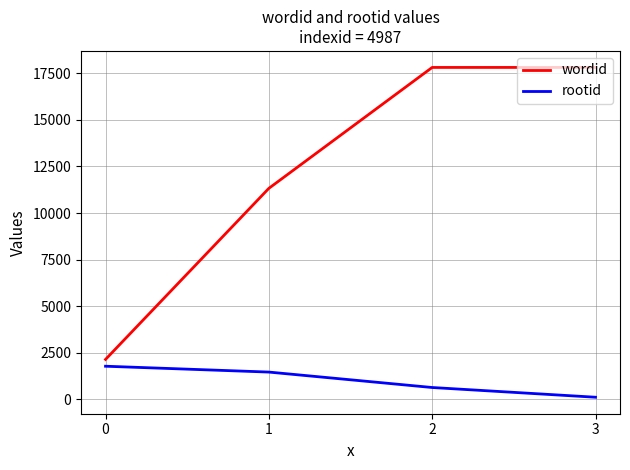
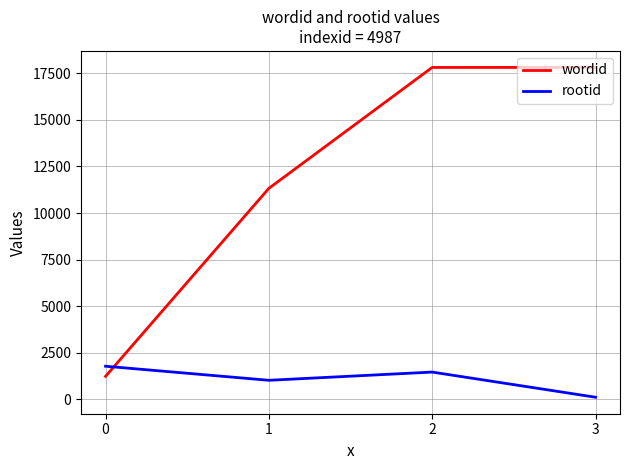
wordid, 0: 2100 -> 1200
rootid, 1: 1500 -> 1000
rootid, 2: 600 -> 1500
